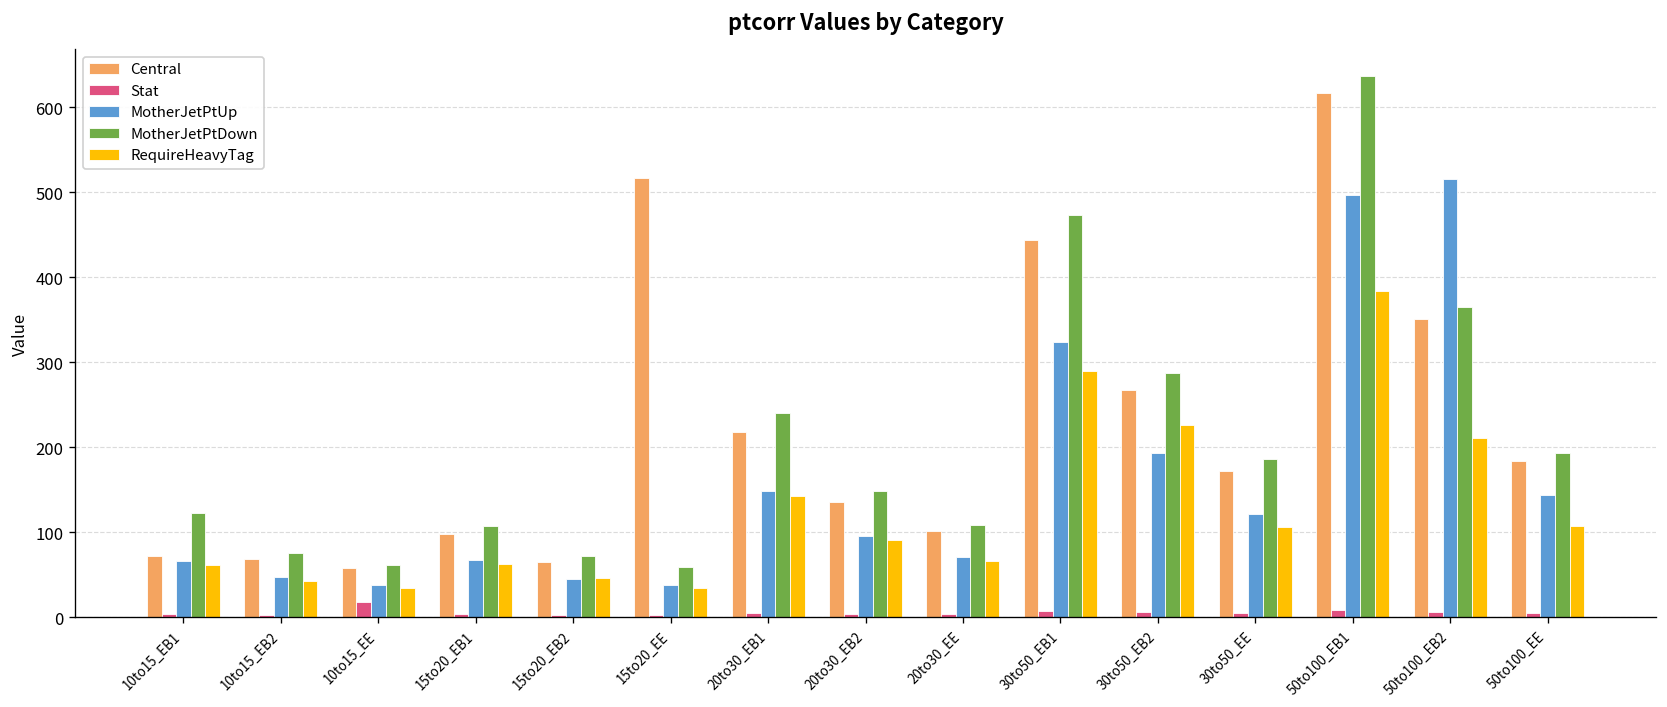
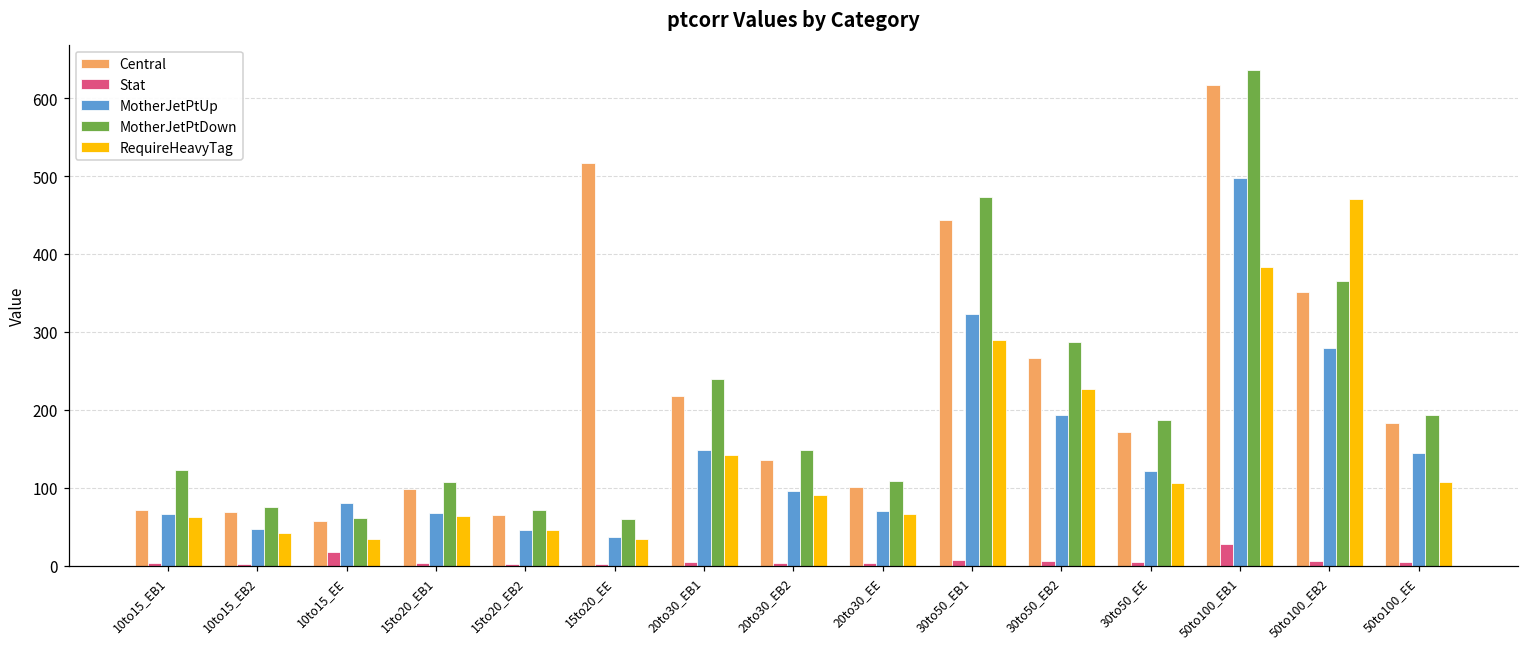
MotherJetPtUp, 10to15_EE: 40 -> 80
Stat, 50to100_EB1: 10 -> 30
MotherJetPtUp, 50to100_EB2: 510 -> 280
RequireHeavyTag, 50to100_EB2: 210 -> 470
